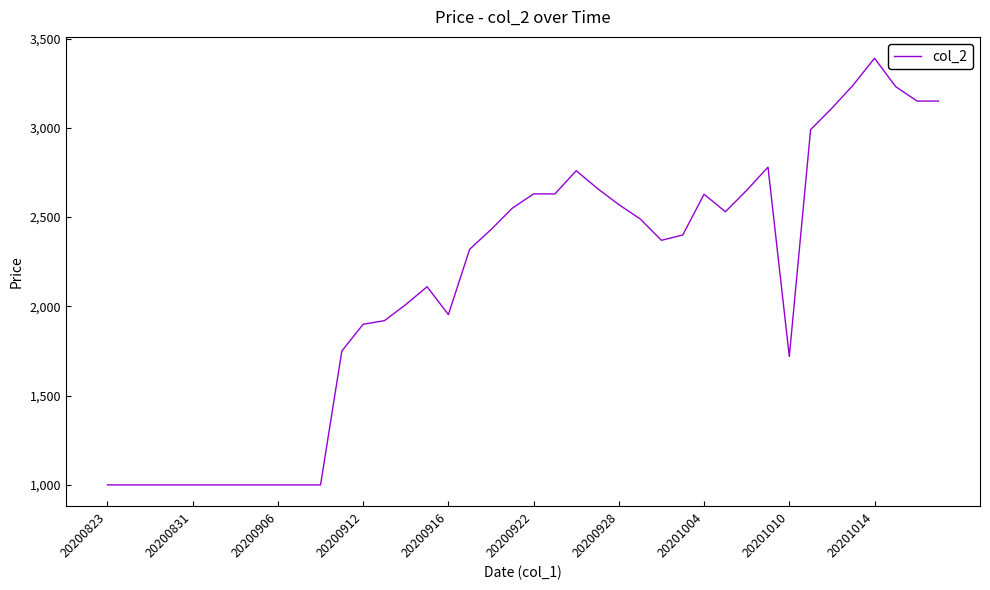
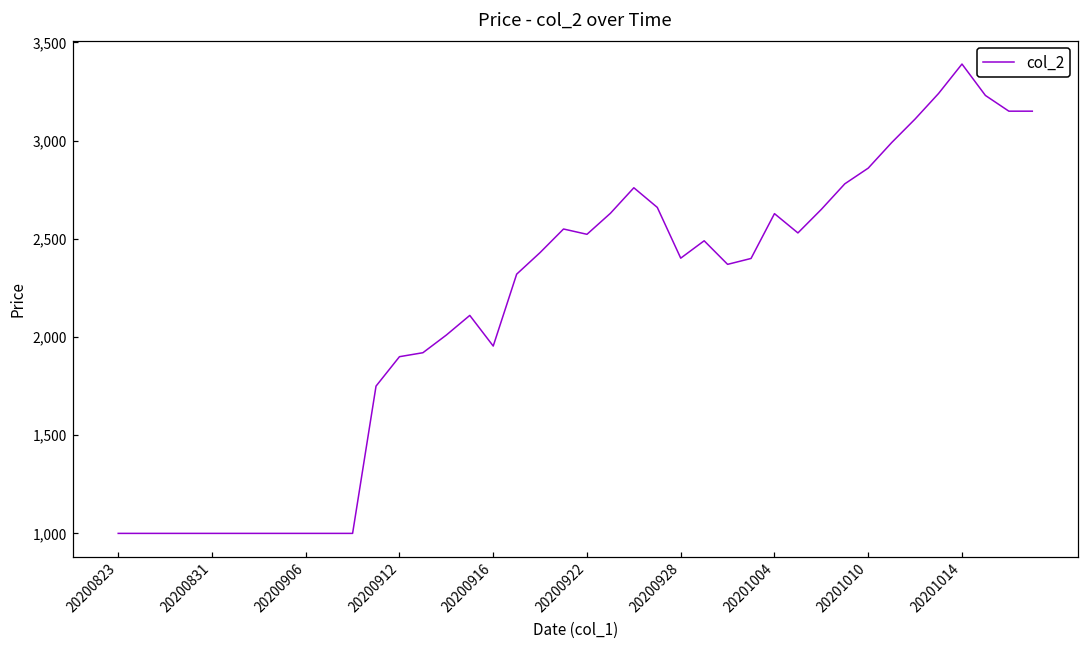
20200922: 2,630 -> 2,520
20200928: 2,570 -> 2,400
20201010: 1,720 -> 2,860
